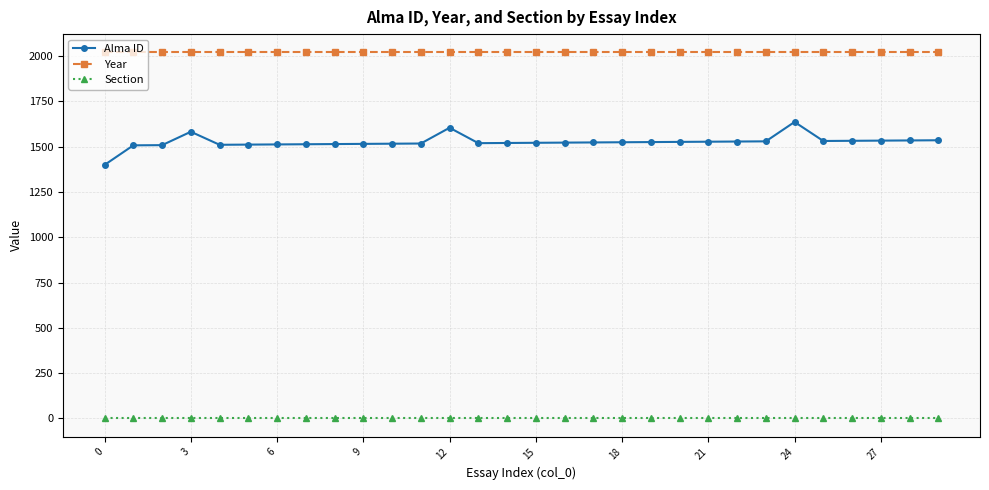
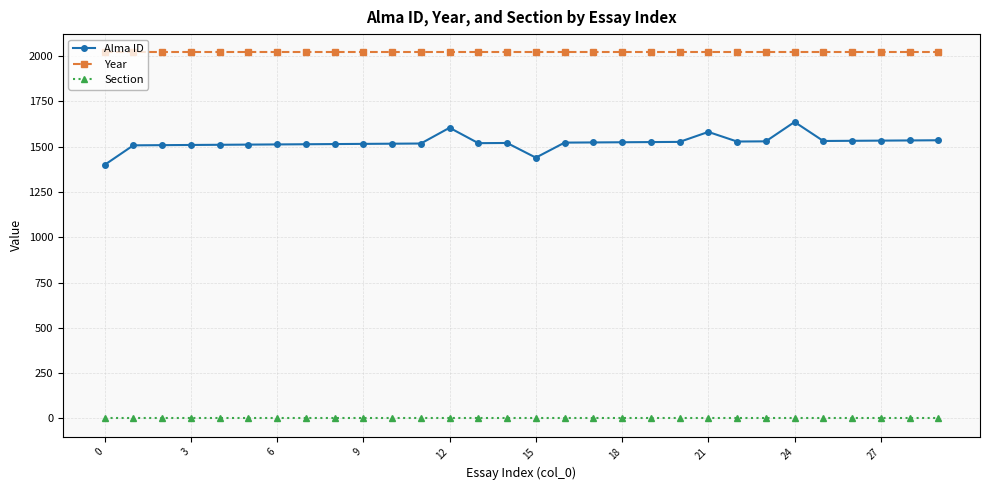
Alma ID, 3: 1580 -> 1510
Alma ID, 15: 1520 -> 1440
Alma ID, 21: 1530 -> 1580
